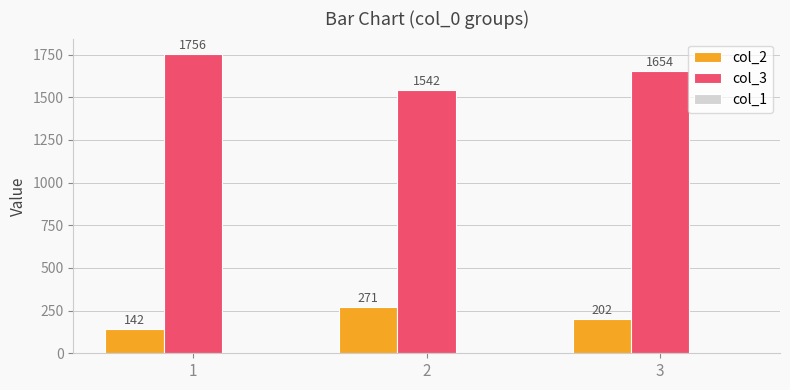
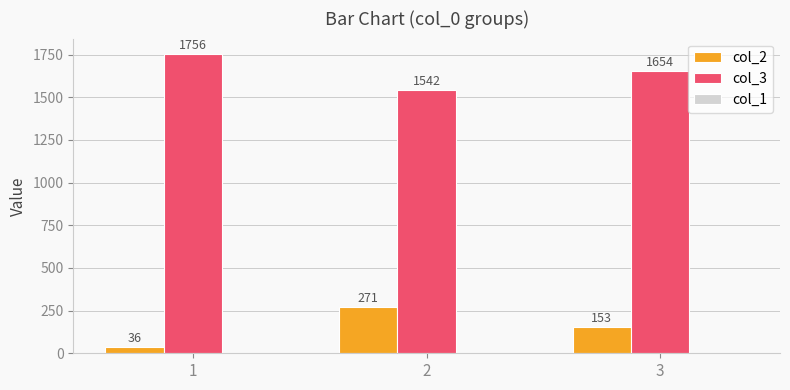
col_2, 1: 142 -> 36
col_2, 3: 202 -> 153
